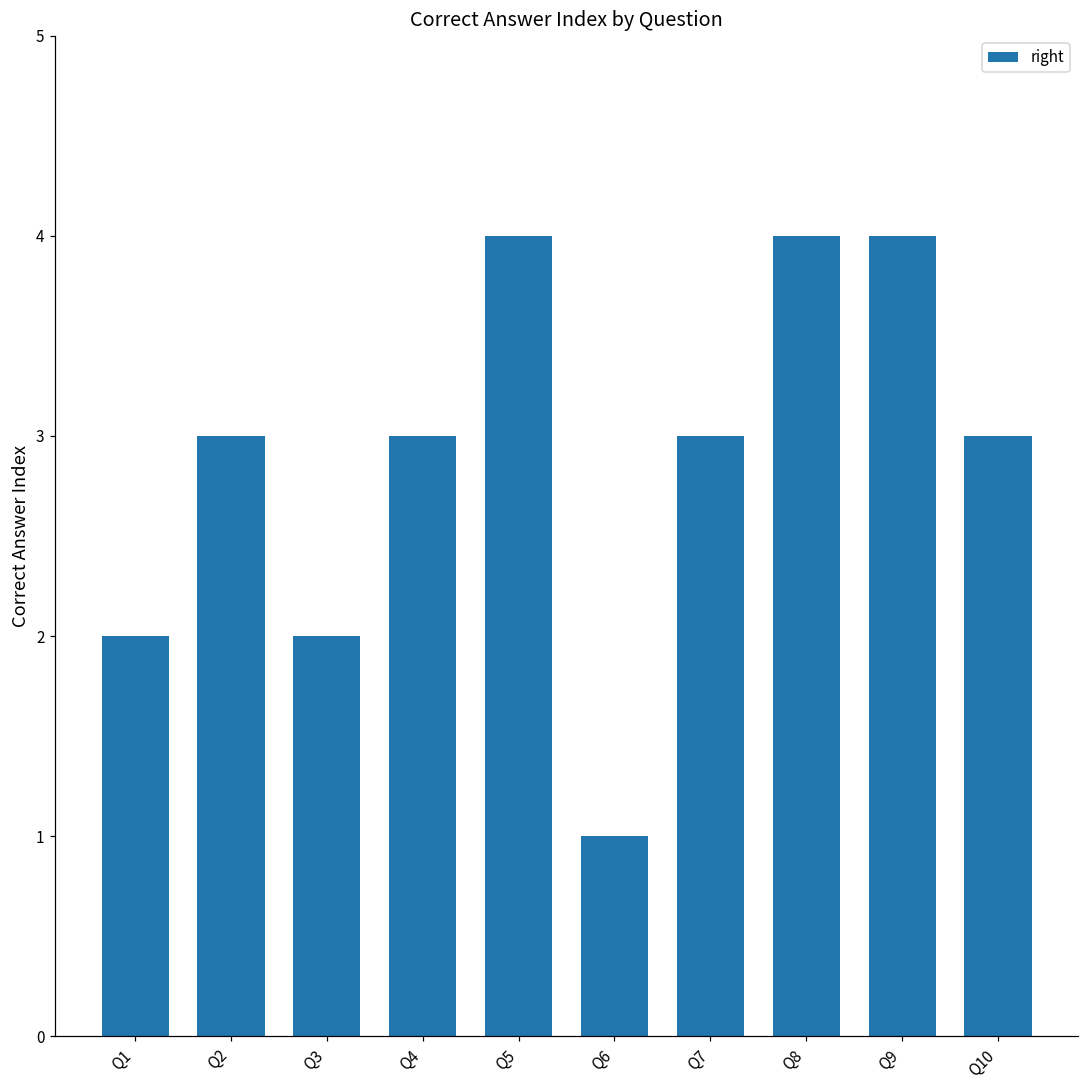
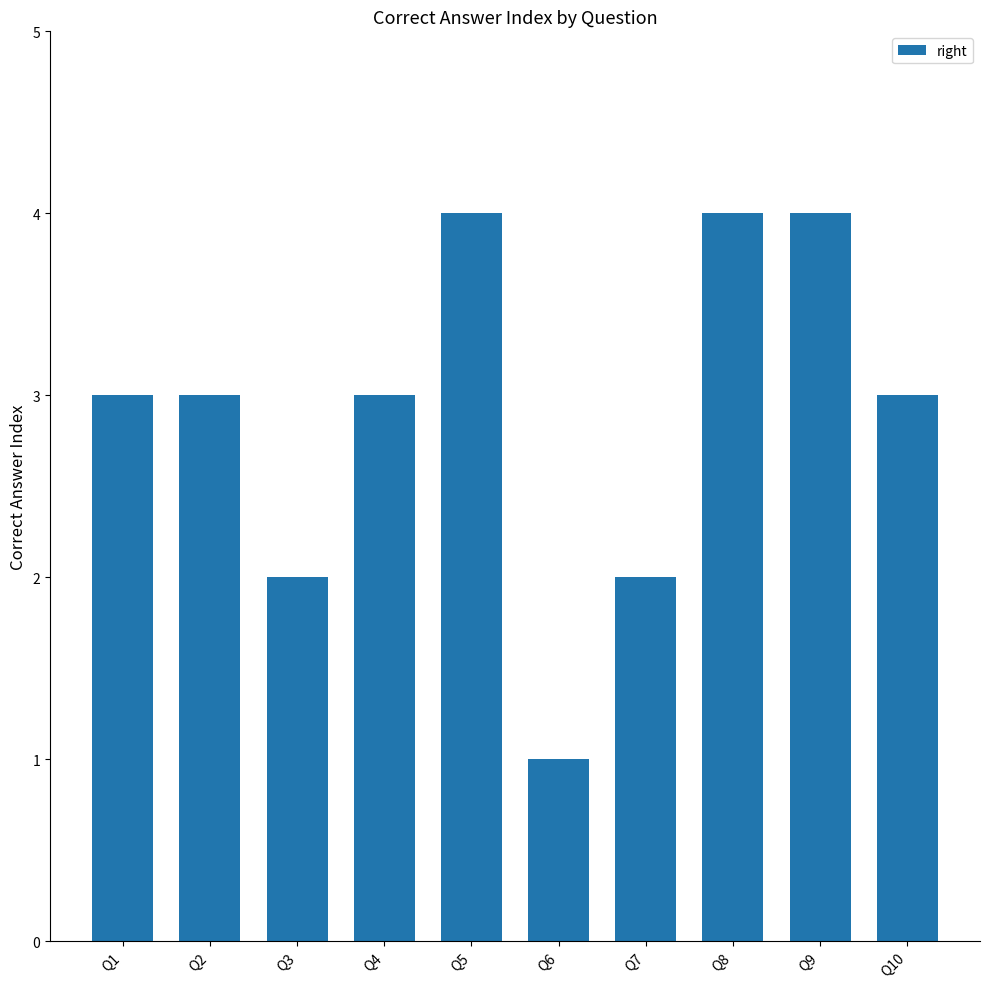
Q1: 2 -> 3
Q7: 3 -> 2
